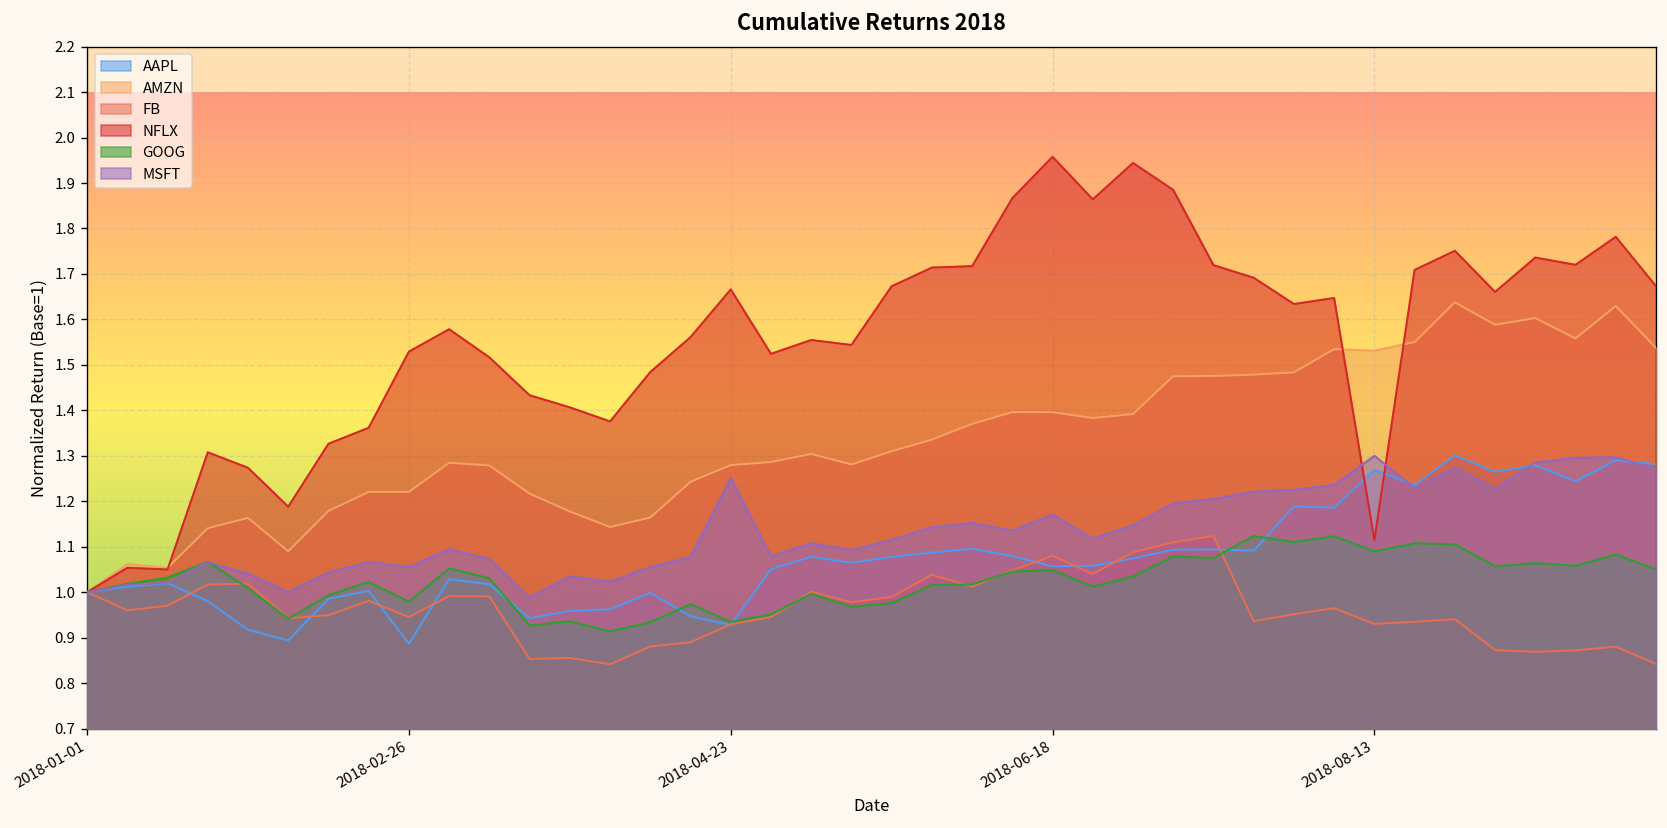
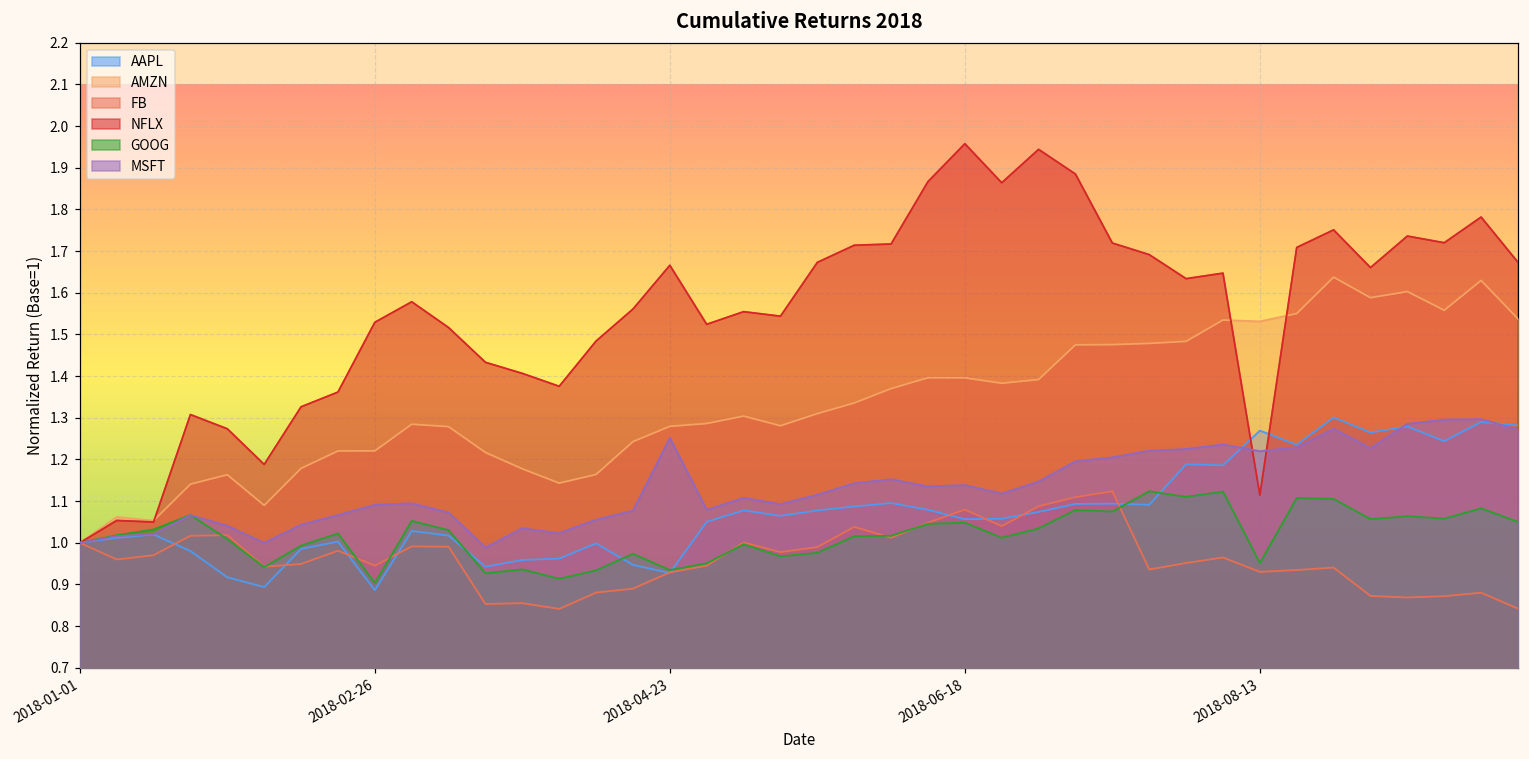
GOOG, 2018-02-26: 0.98 -> 0.90
MSFT, 2018-02-26: 1.06 -> 1.09
MSFT, 2018-06-18: 1.17 -> 1.14
GOOG, 2018-08-13: 1.09 -> 0.95
MSFT, 2018-08-13: 1.30 -> 1.22
